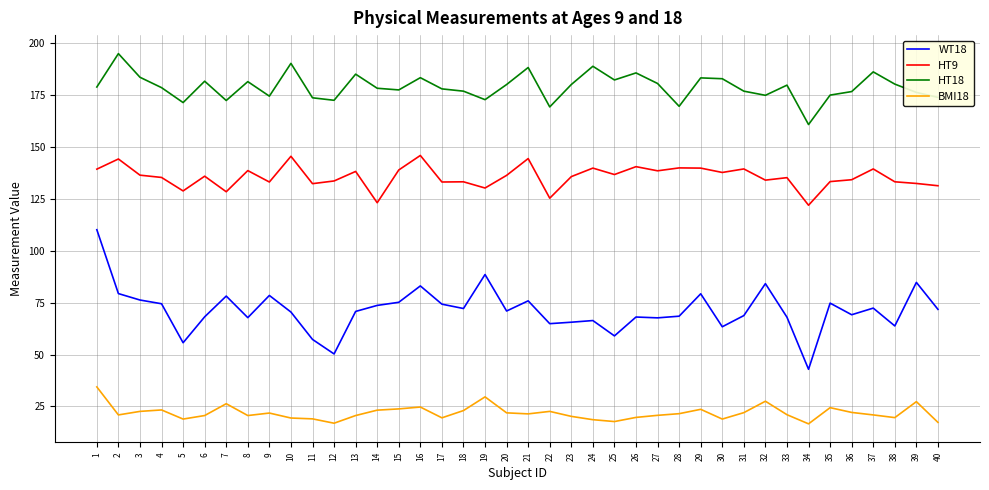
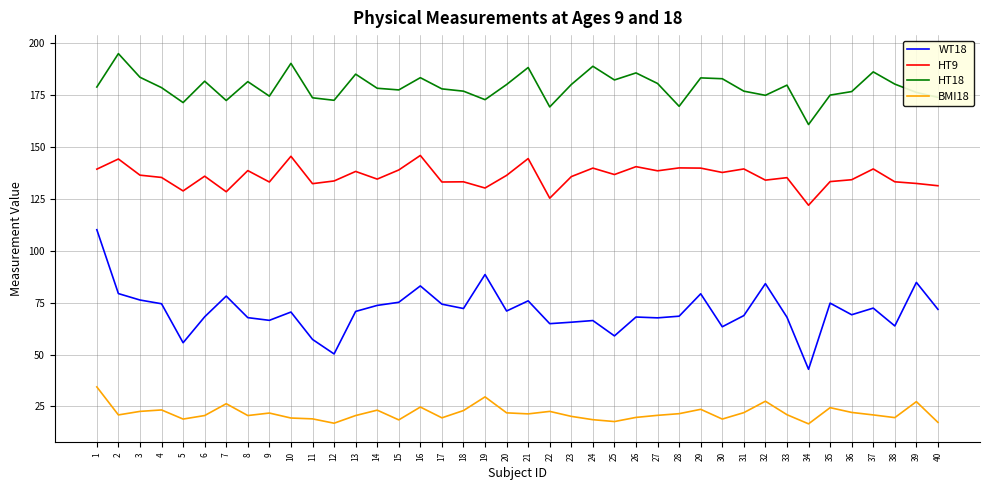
WT18, 9: 79 -> 67
HT9, 14: 123 -> 135
BMI18, 15: 24 -> 19
